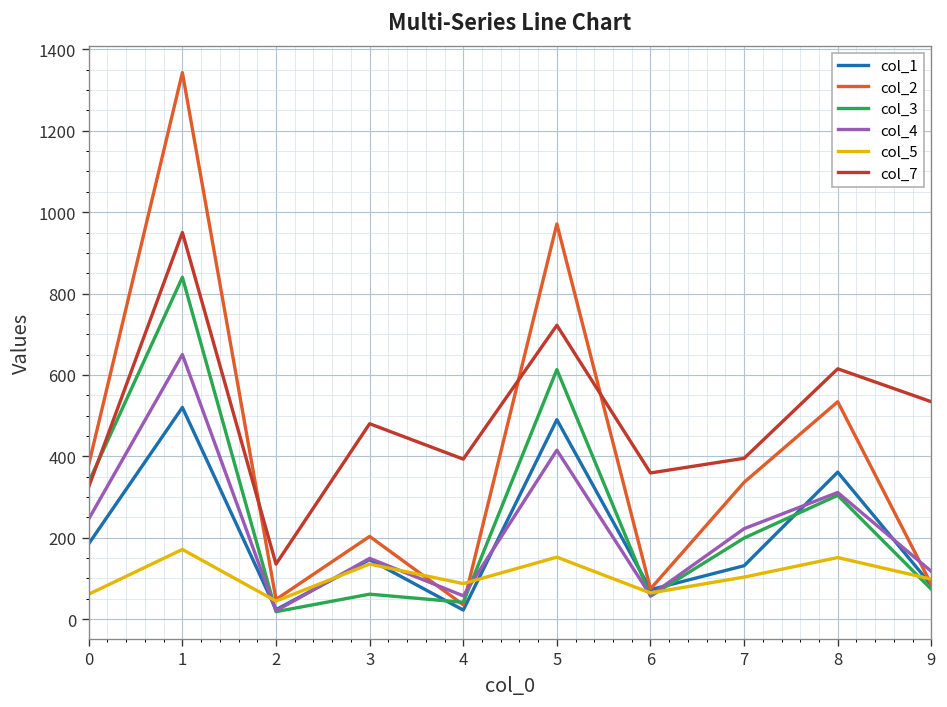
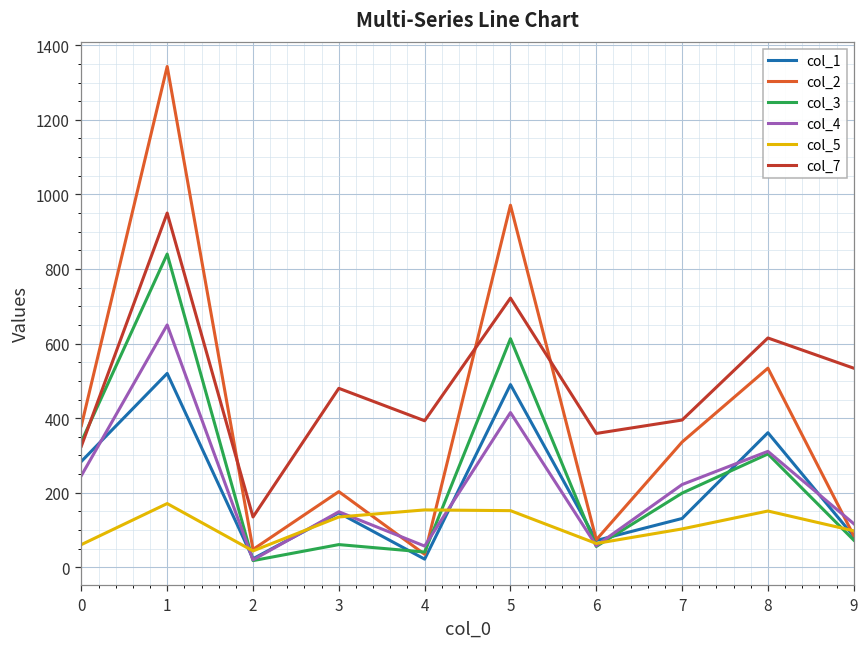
col_1, 0: 190 -> 280
col_5, 4: 90 -> 150
